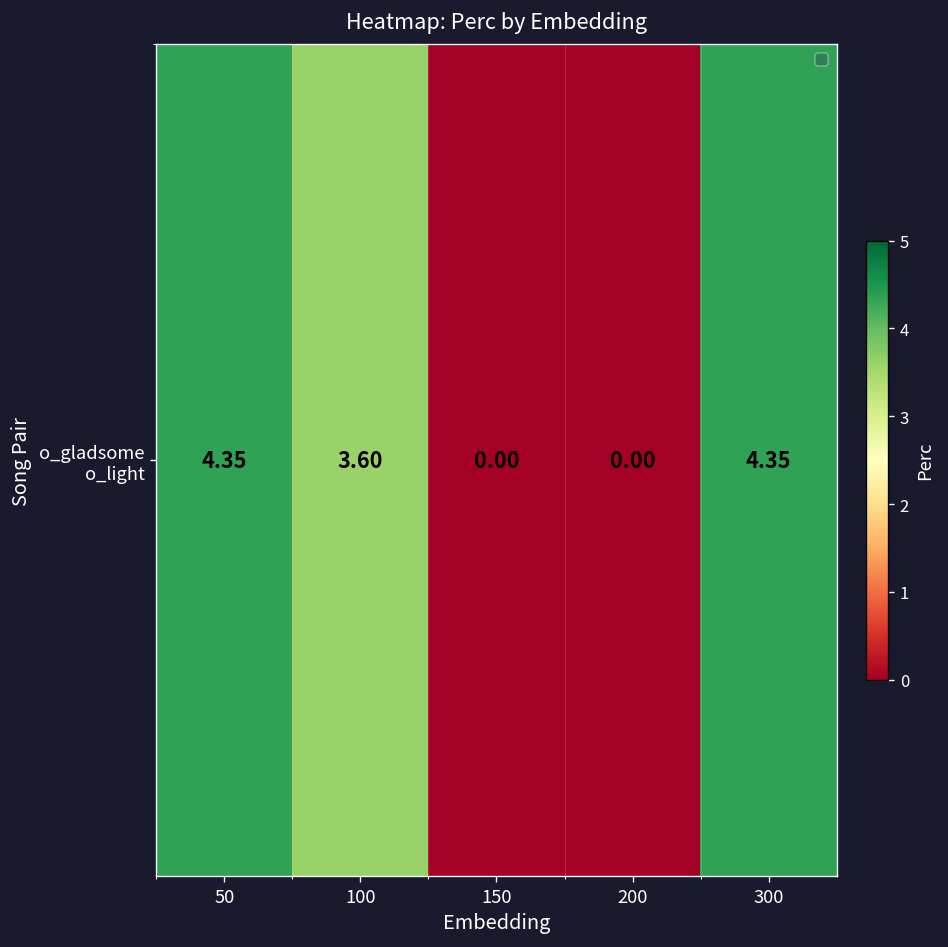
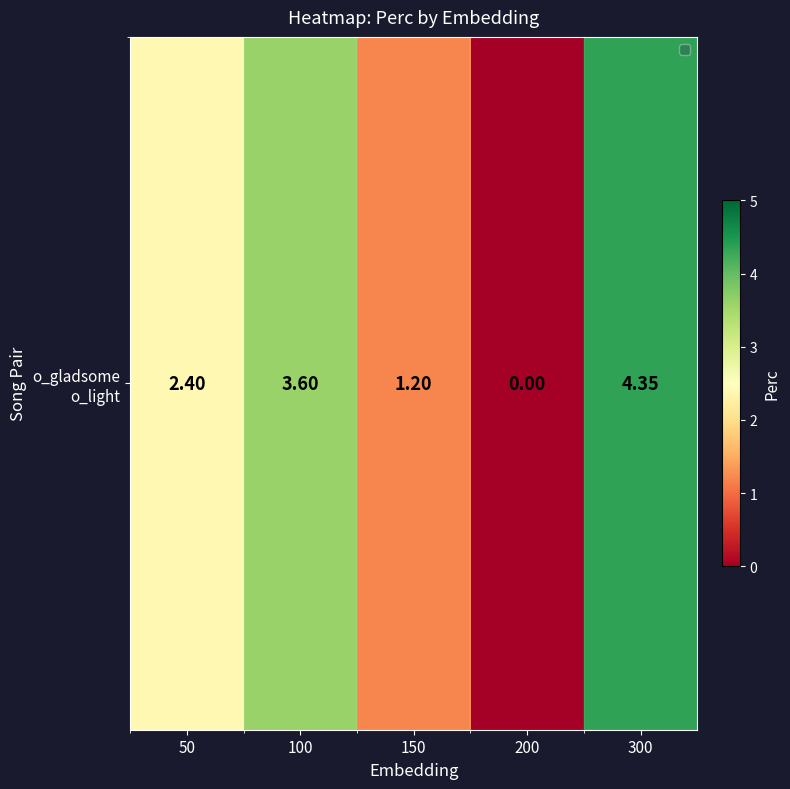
o_gladsome o_light, 50: 4.35 -> 2.40
o_gladsome o_light, 150: 0.00 -> 1.20
